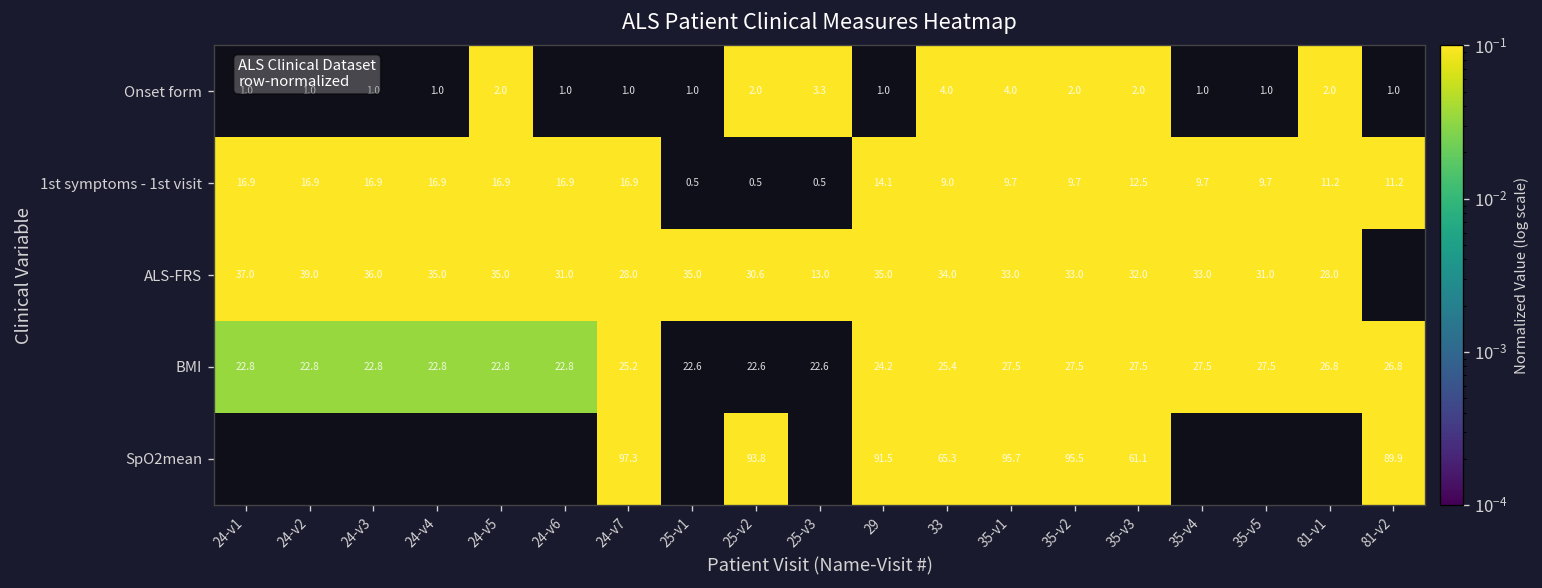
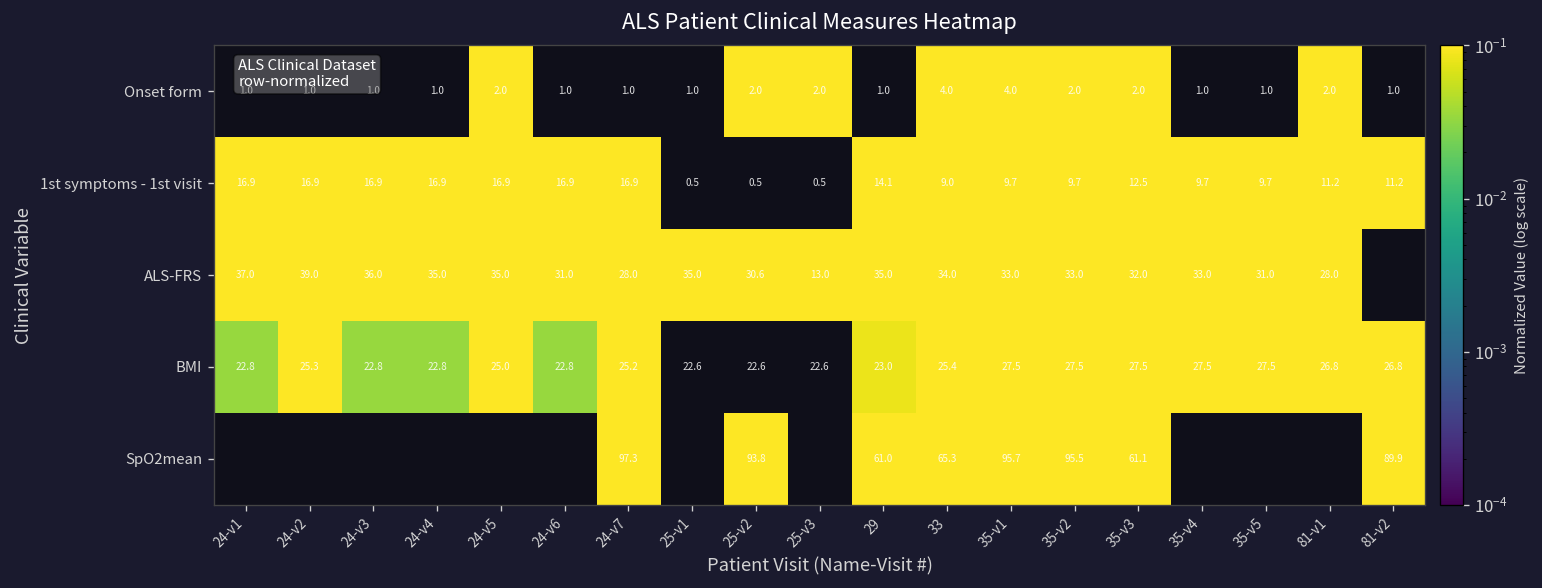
Onset form, 25-v3: 3.3 -> 2.0
BMI, 24-v2: 22.8 -> 25.3
BMI, 24-v5: 22.8 -> 25.0
BMI, 29: 24.2 -> 23.0
SpO2mean, 29: 91.5 -> 61.0
